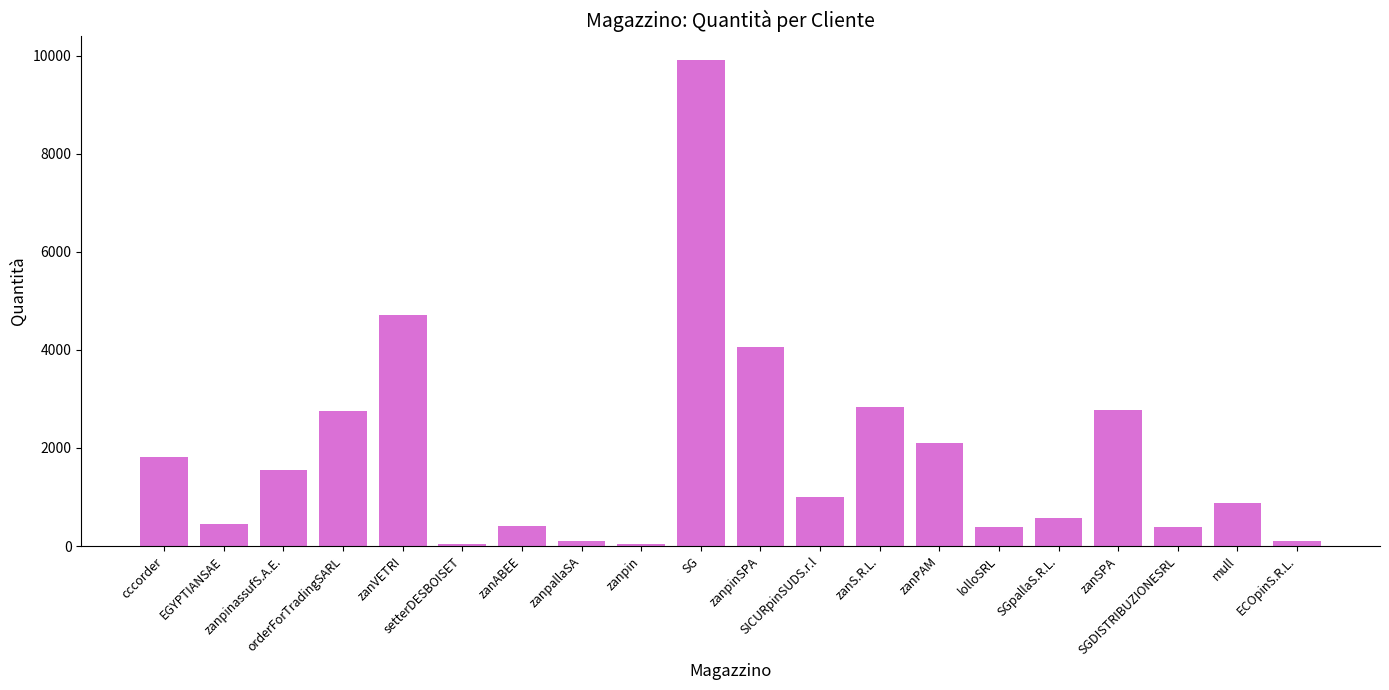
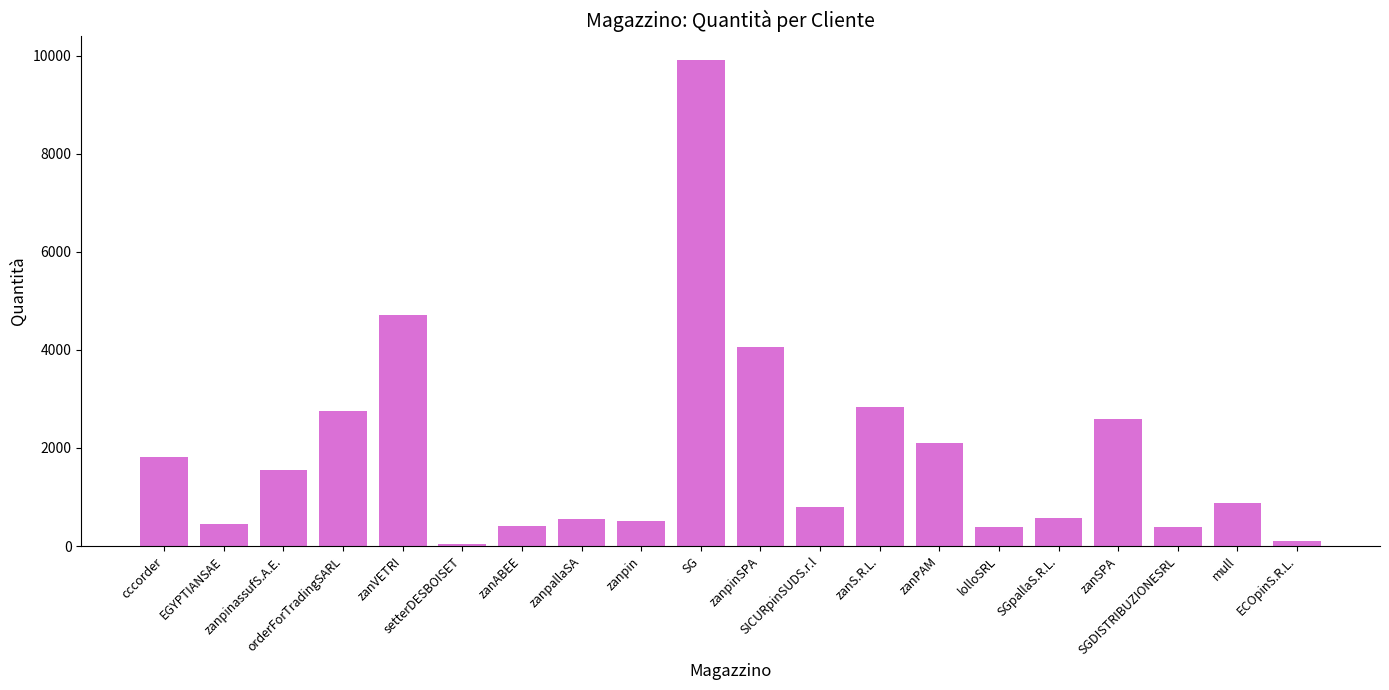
zanpallaSA: 100 -> 600
zanpin: 100 -> 500
SICURpinSUDS.r.l: 1000 -> 800
zanSPA: 2800 -> 2600
